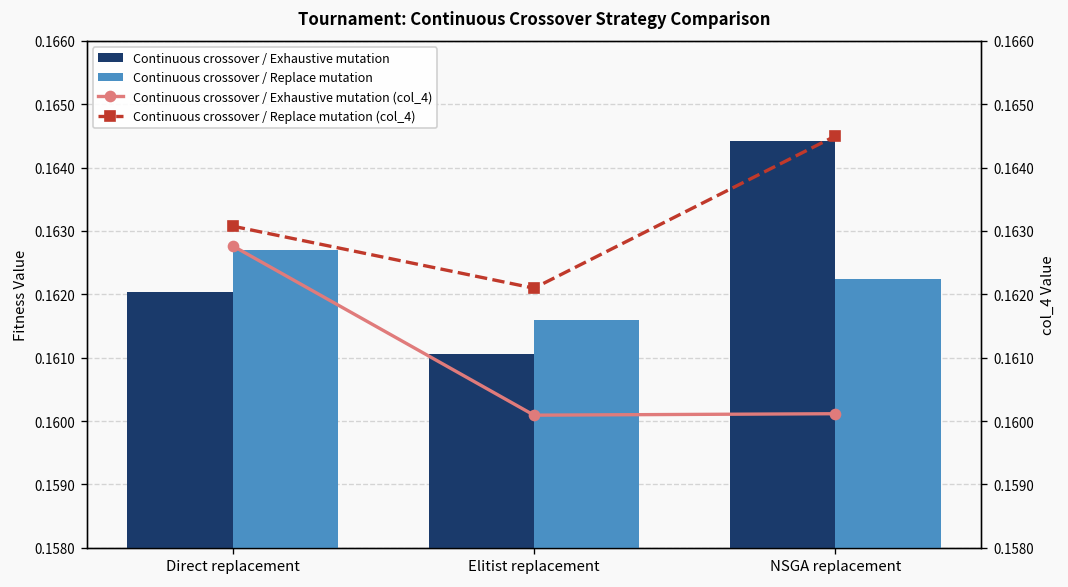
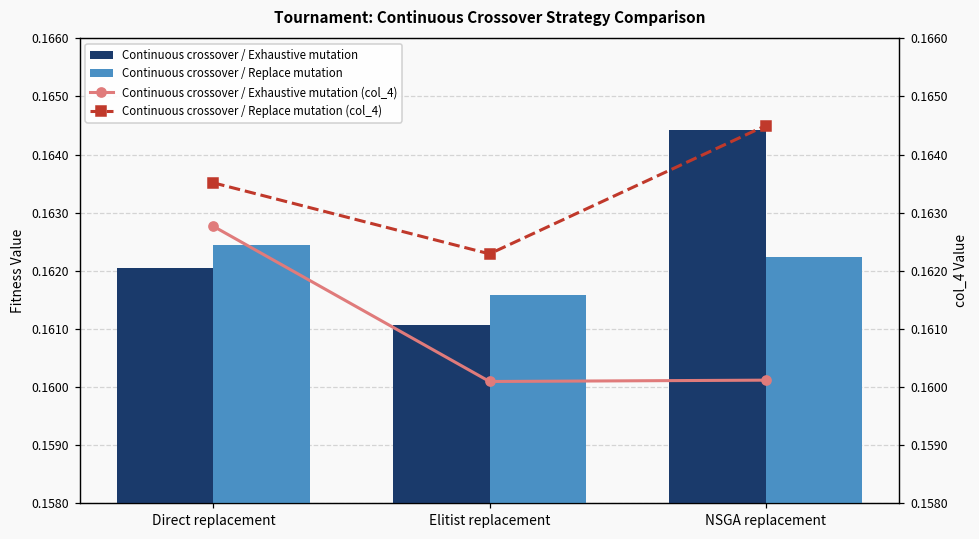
Continuous crossover / Replace mutation, Direct replacement: 0.1627 -> 0.1624
Continuous crossover / Replace mutation (col_4), Direct replacement: 0.1631 -> 0.1635
Continuous crossover / Replace mutation (col_4), Elitist replacement: 0.1621 -> 0.1623
